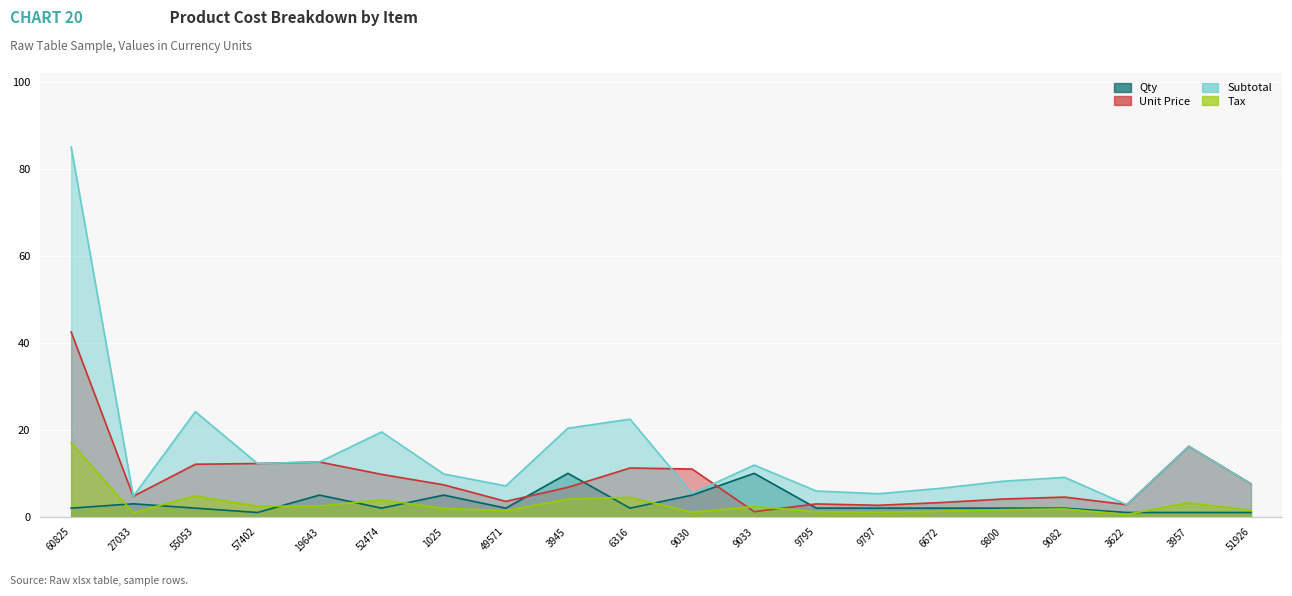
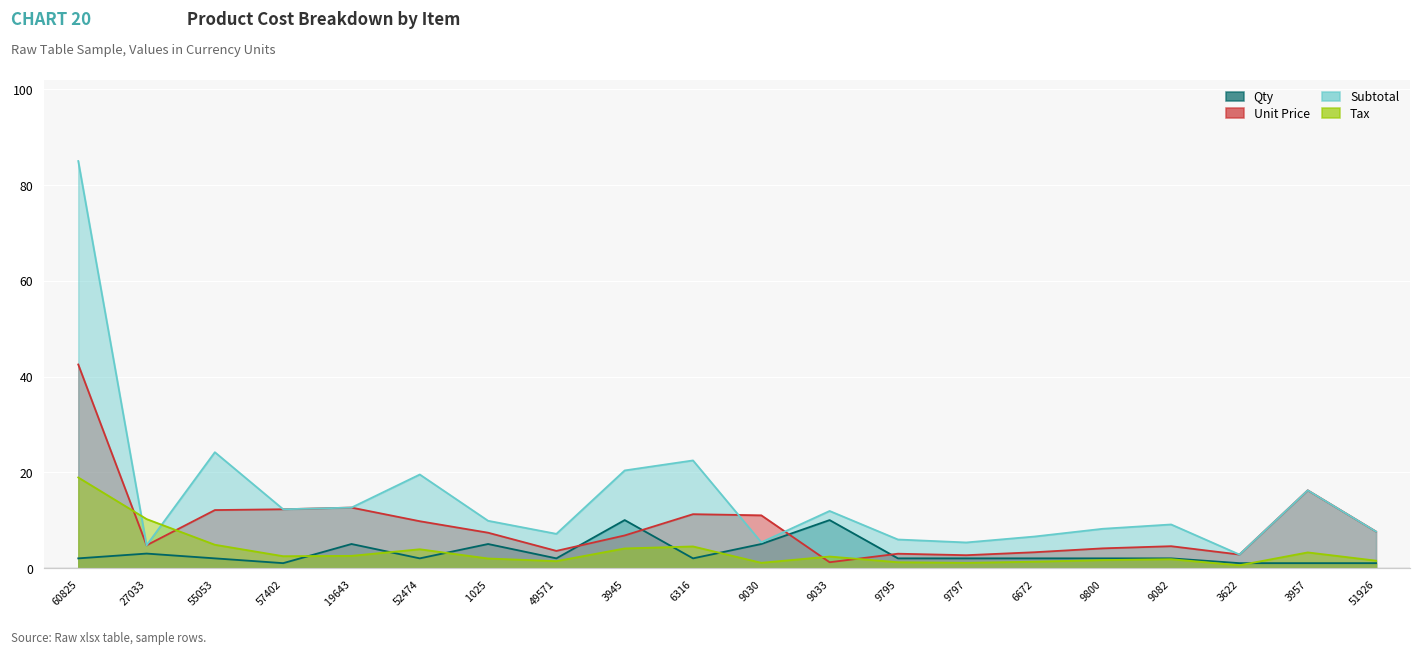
Tax, 60825: 17 -> 19
Tax, 27033: 1 -> 10
